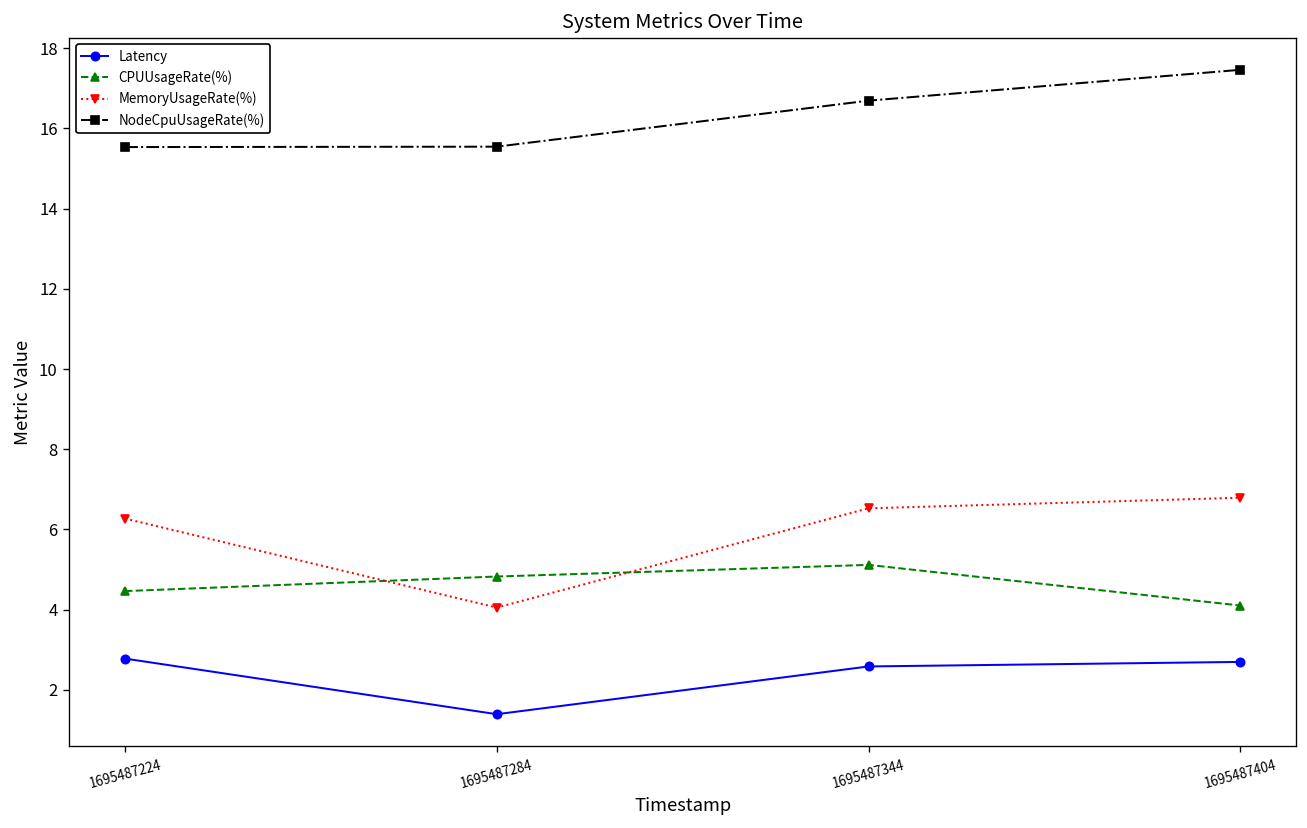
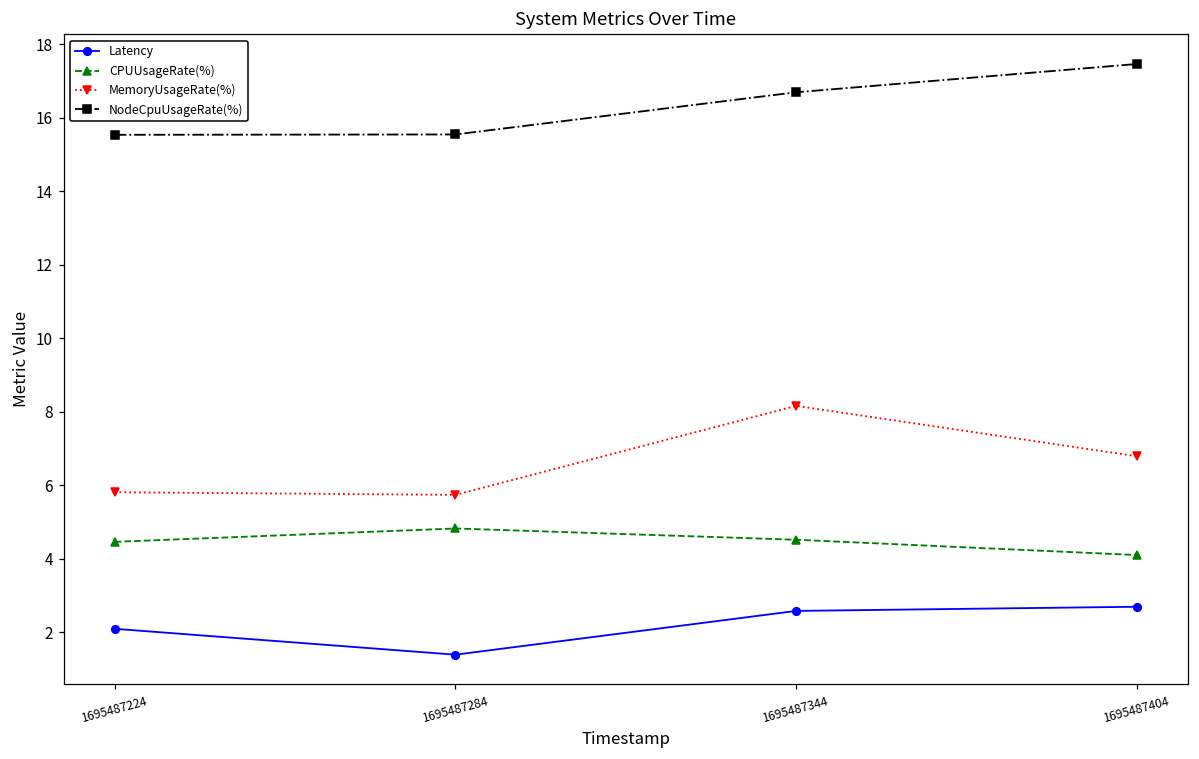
Latency, 1695487224: 2.8 -> 2.1
MemoryUsageRate(%), 1695487224: 6.3 -> 5.8
MemoryUsageRate(%), 1695487284: 4.1 -> 5.7
CPUUsageRate(%), 1695487344: 5.1 -> 4.5
MemoryUsageRate(%), 1695487344: 6.5 -> 8.2
